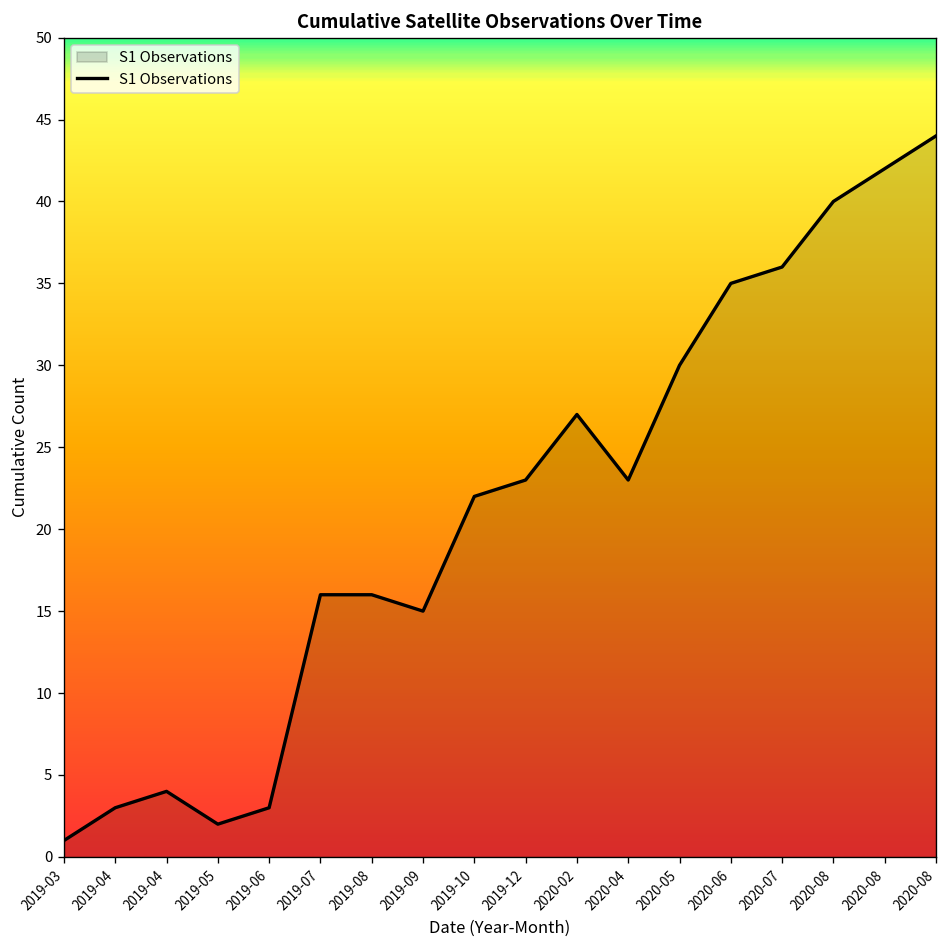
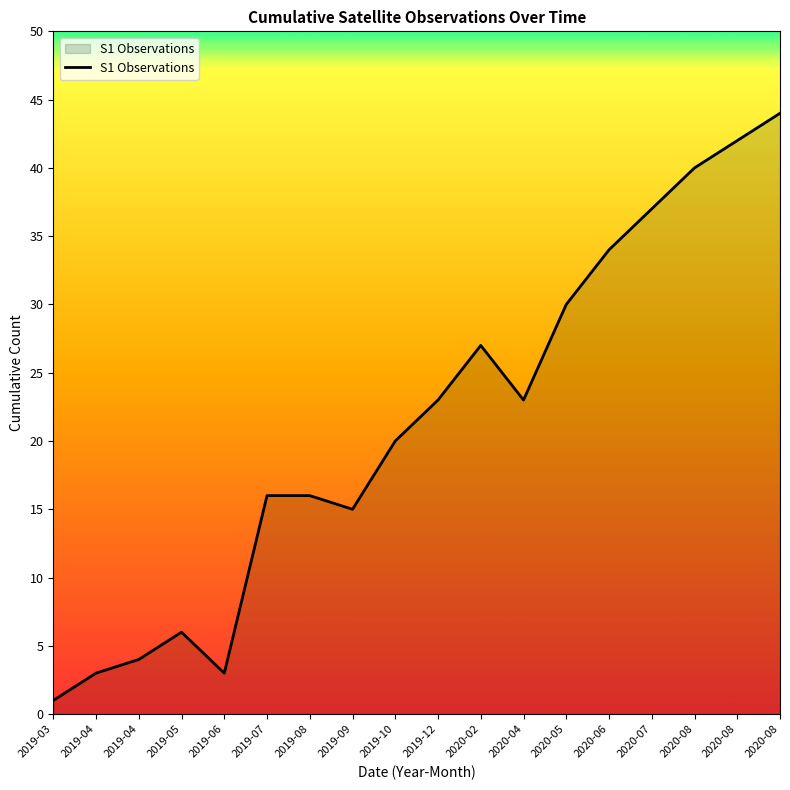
2019-05: 2 -> 6
2019-10: 22 -> 20
2020-06: 35 -> 34
2020-07: 36 -> 37
